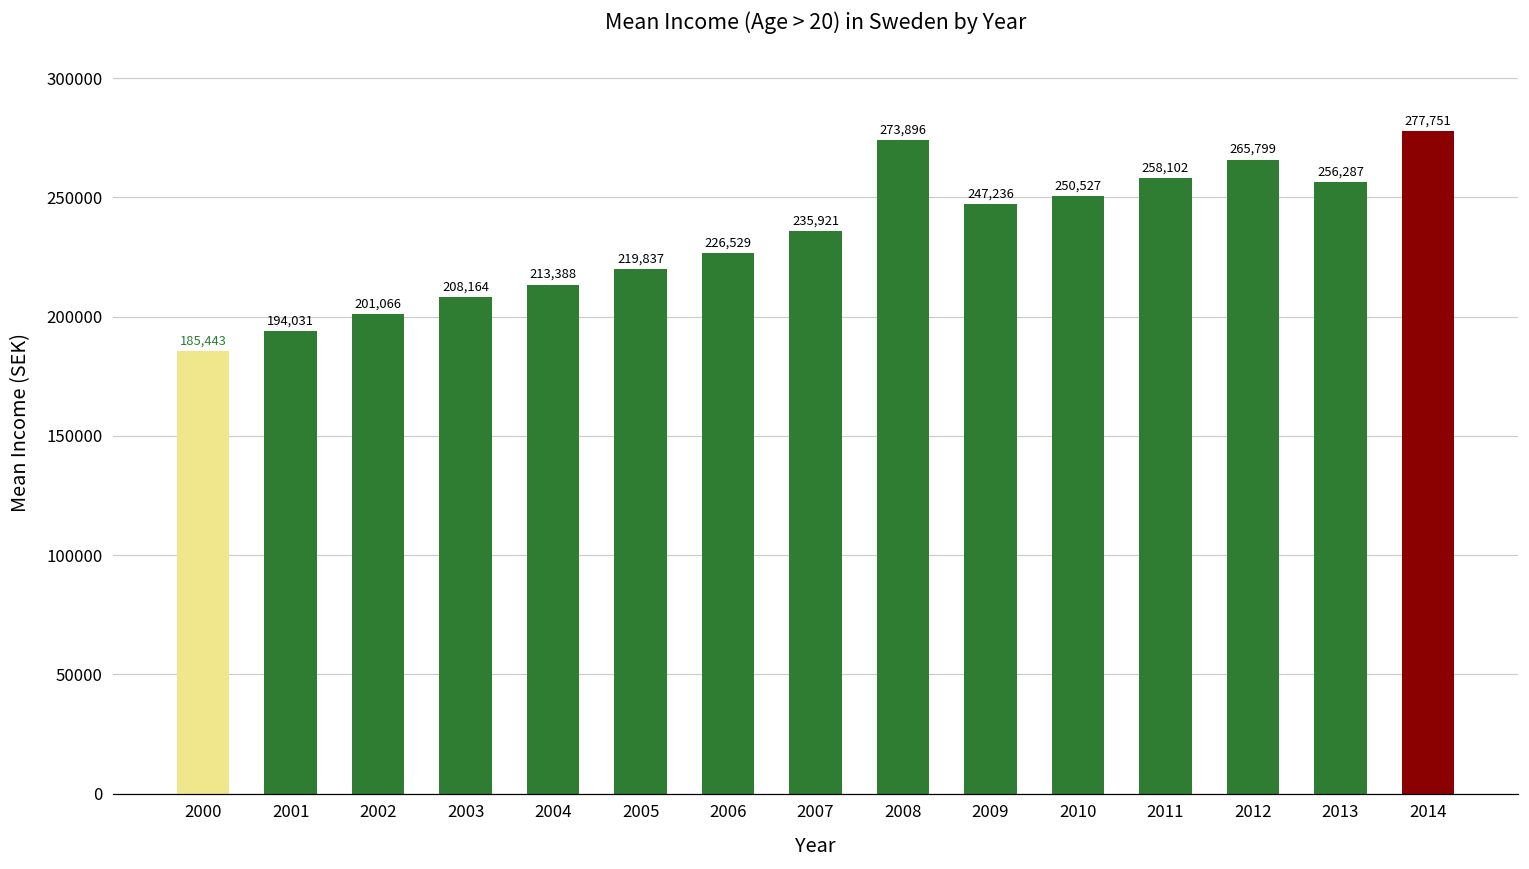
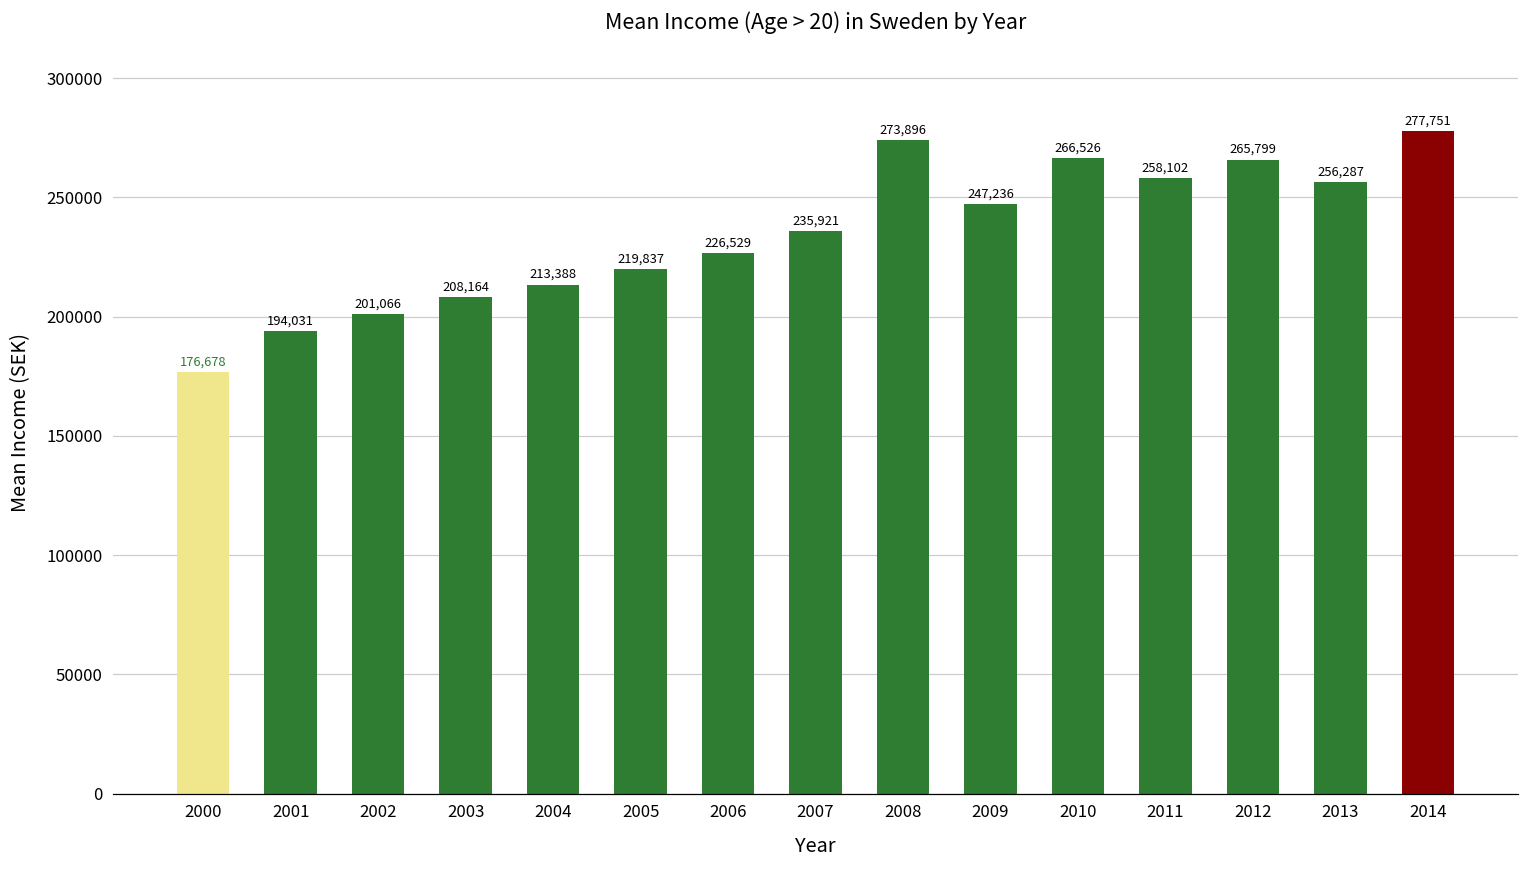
2000: 185,443 -> 176,678
2010: 250,527 -> 266,526
